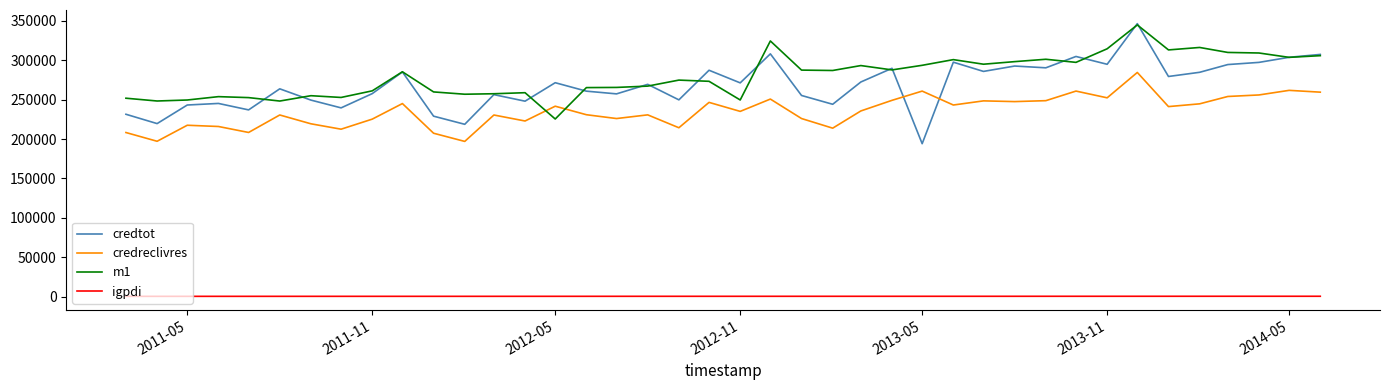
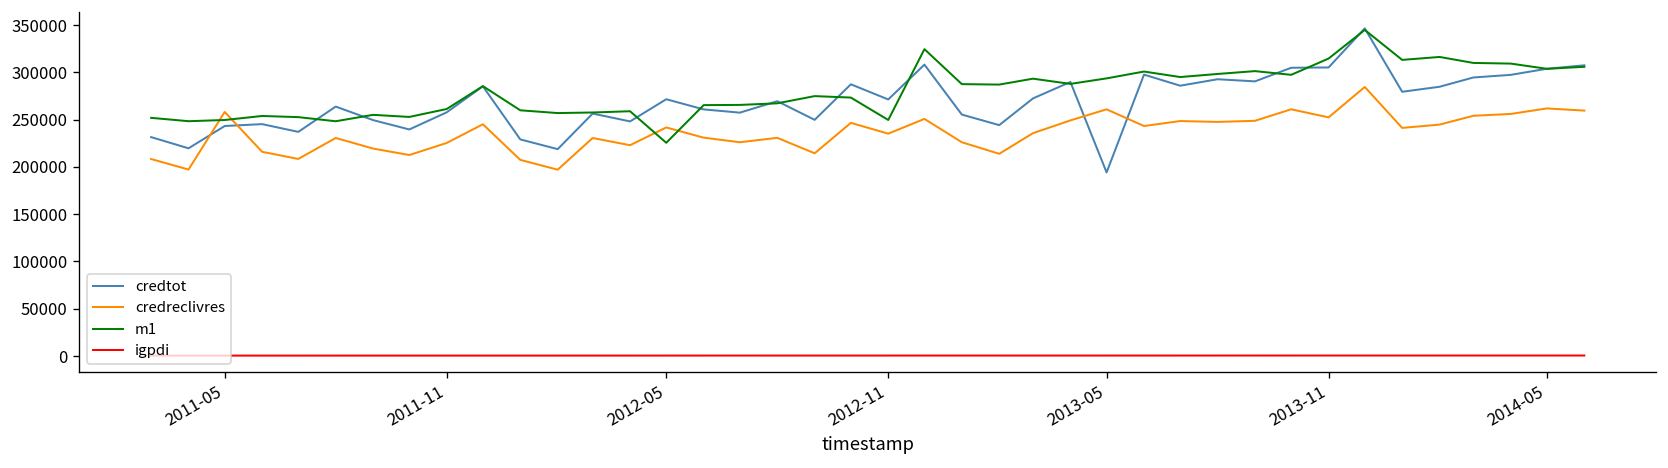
credreclivres, 2011-05: 220000 -> 260000
credtot, 2013-11: 290000 -> 310000
